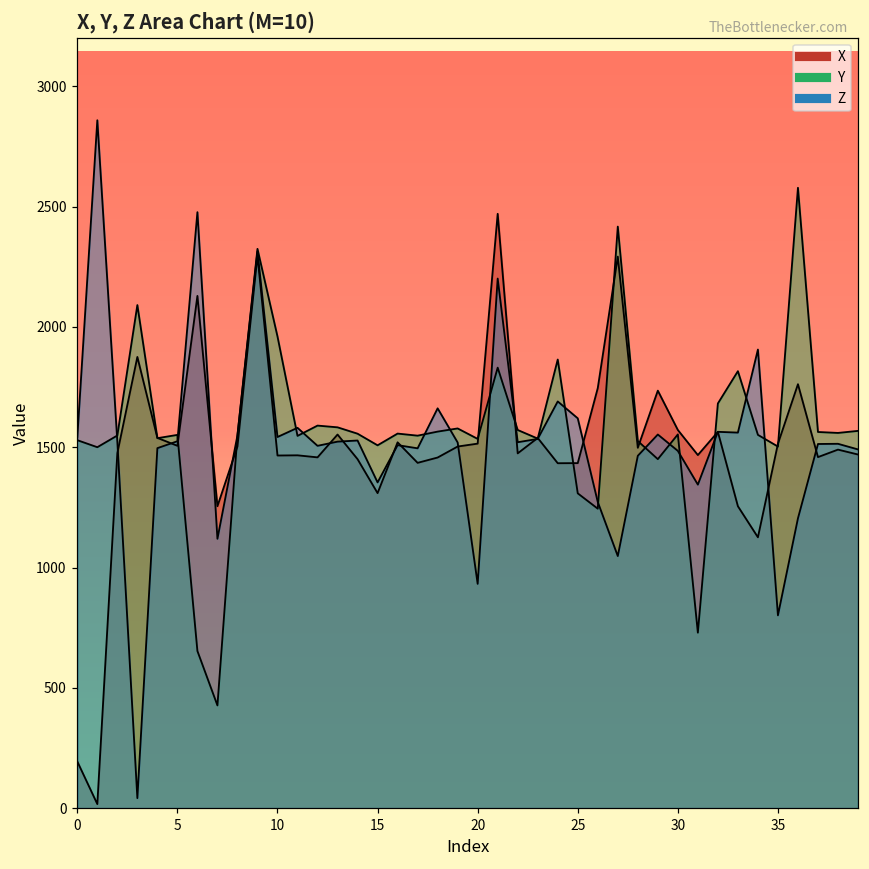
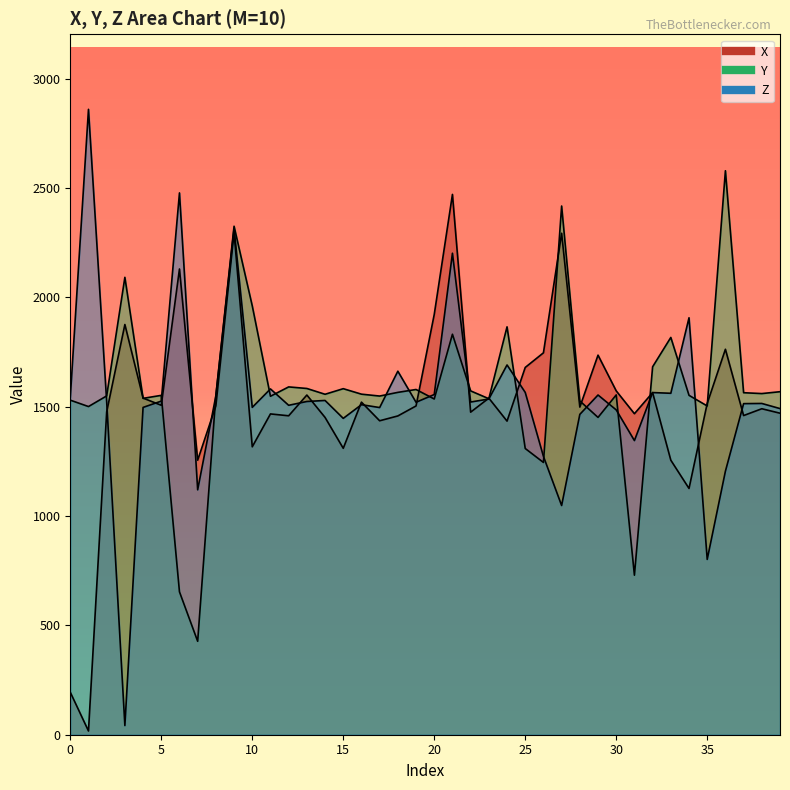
X, 10: 1470 -> 1320
Z, 10: 1540 -> 1500
Y, 15: 1510 -> 1580
Z, 15: 1350 -> 1450
X, 20: 1520 -> 1920
Z, 20: 930 -> 1560
X, 25: 1430 -> 1680
Z, 25: 1620 -> 1560
